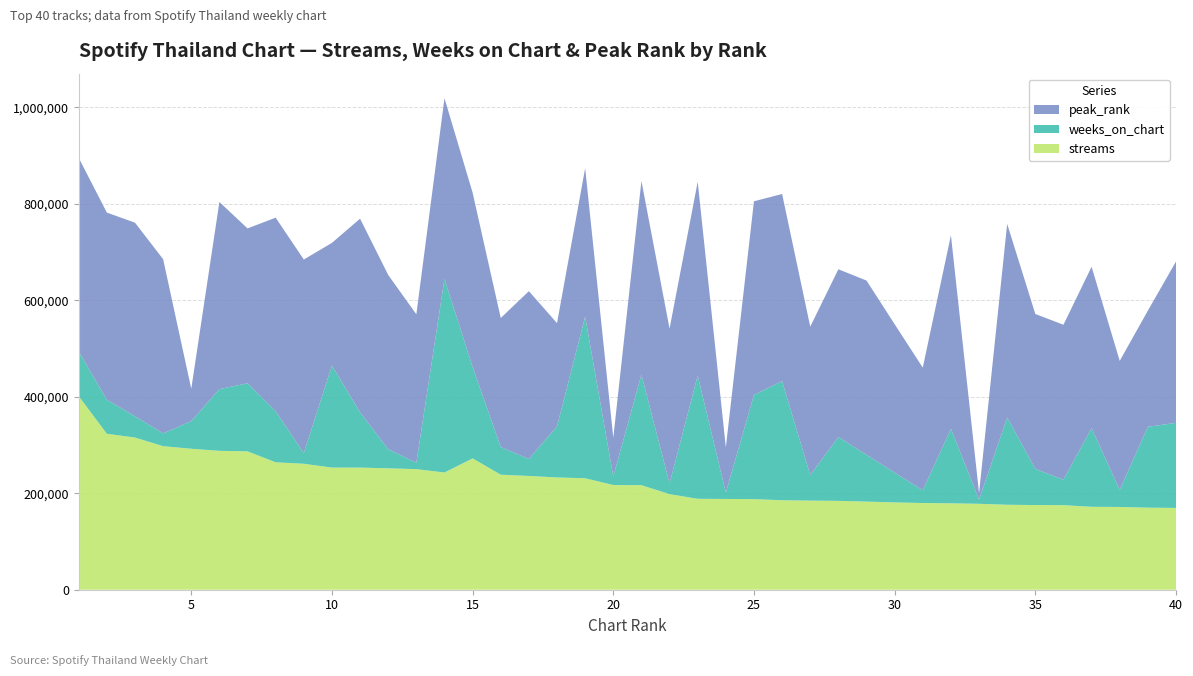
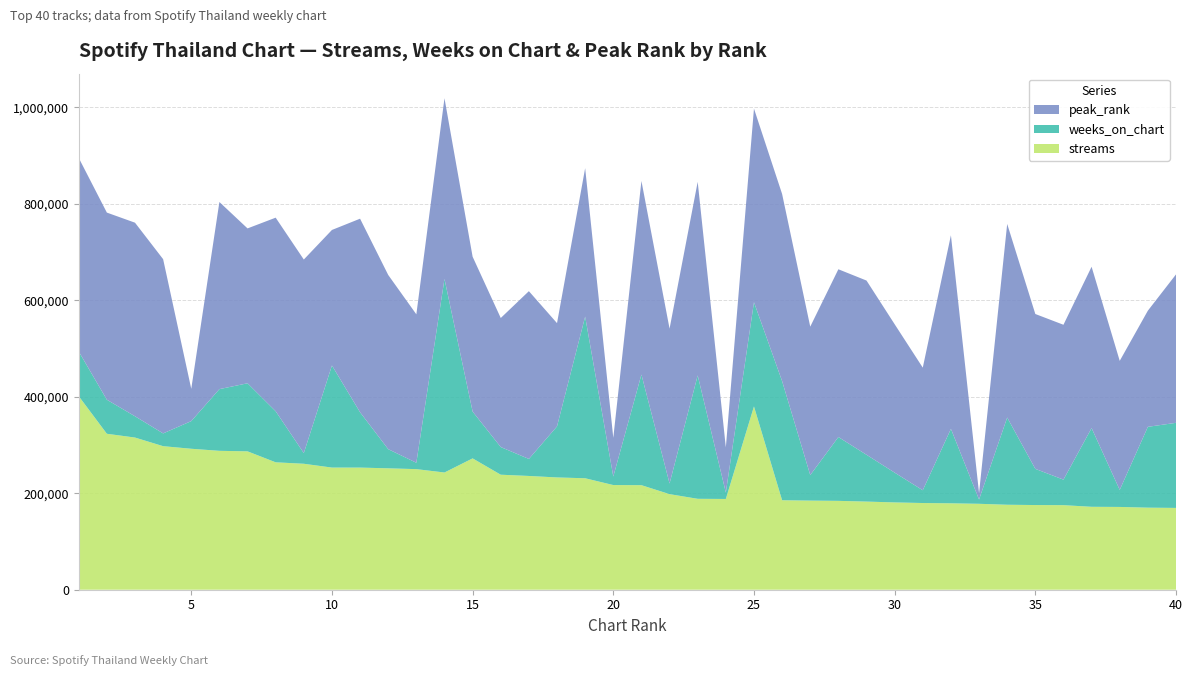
peak_rank, 10: 250,000 -> 280,000
weeks_on_chart, 15: 190,000 -> 100,000
peak_rank, 15: 360,000 -> 320,000
streams, 25: 190,000 -> 380,000
peak_rank, 40: 330,000 -> 310,000
